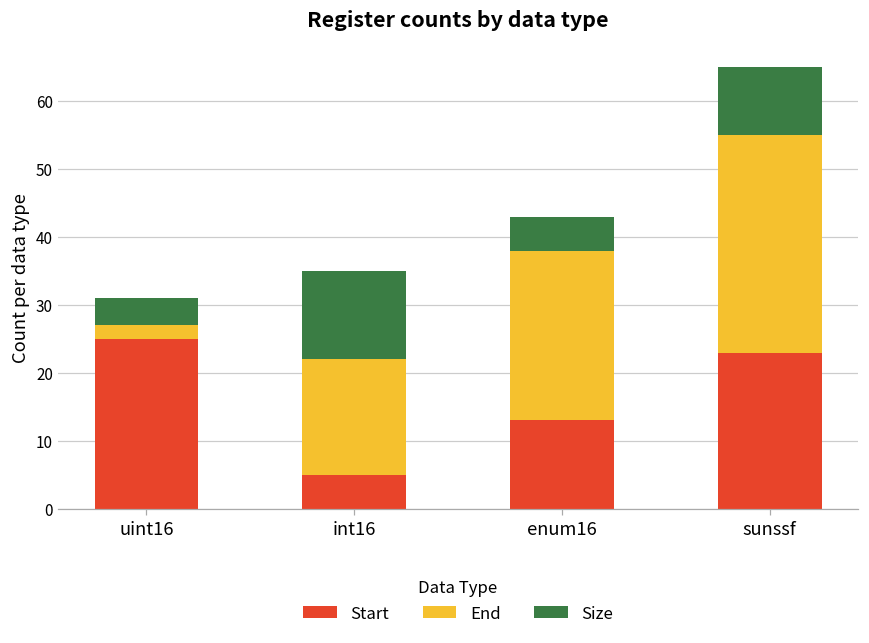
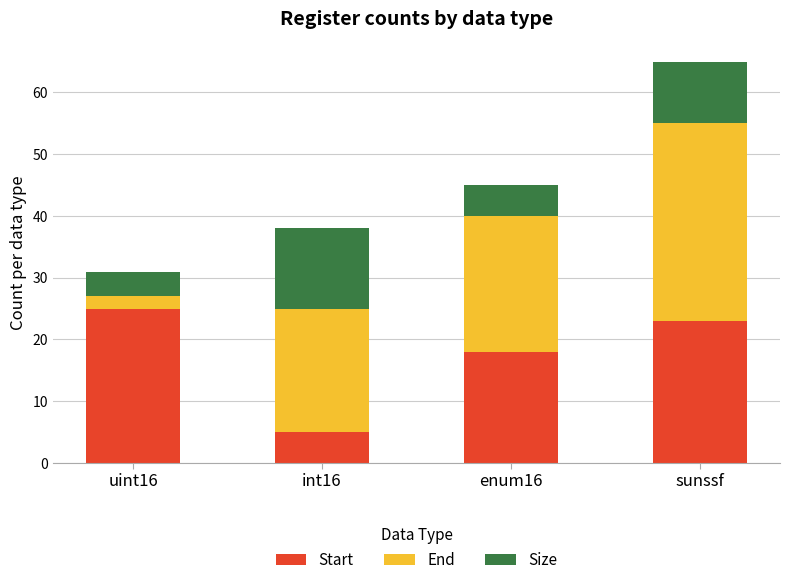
End, int16: 17 -> 20
Start, enum16: 13 -> 18
End, enum16: 25 -> 22
